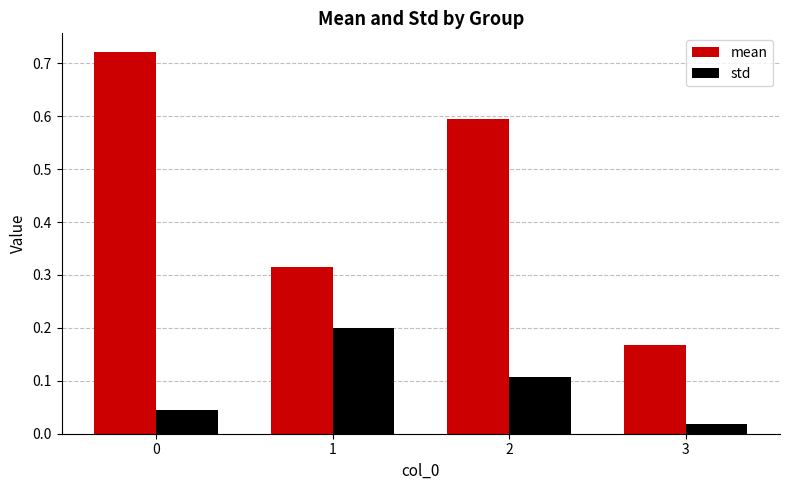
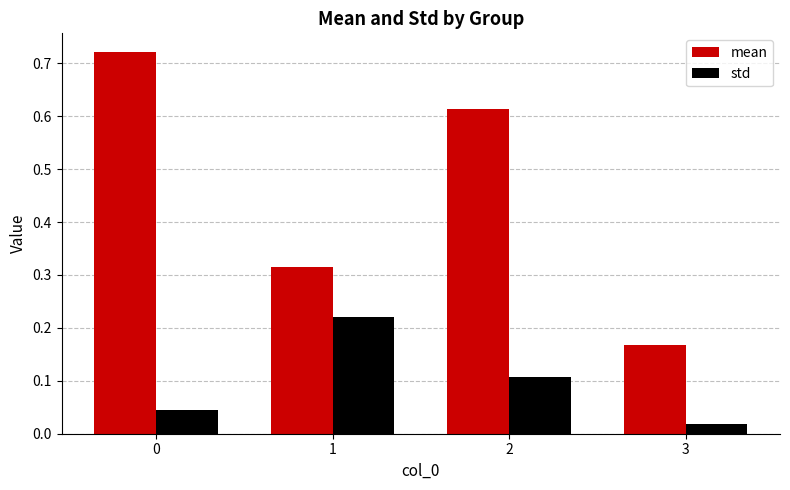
std, 1: 0.20 -> 0.22
mean, 2: 0.60 -> 0.61
